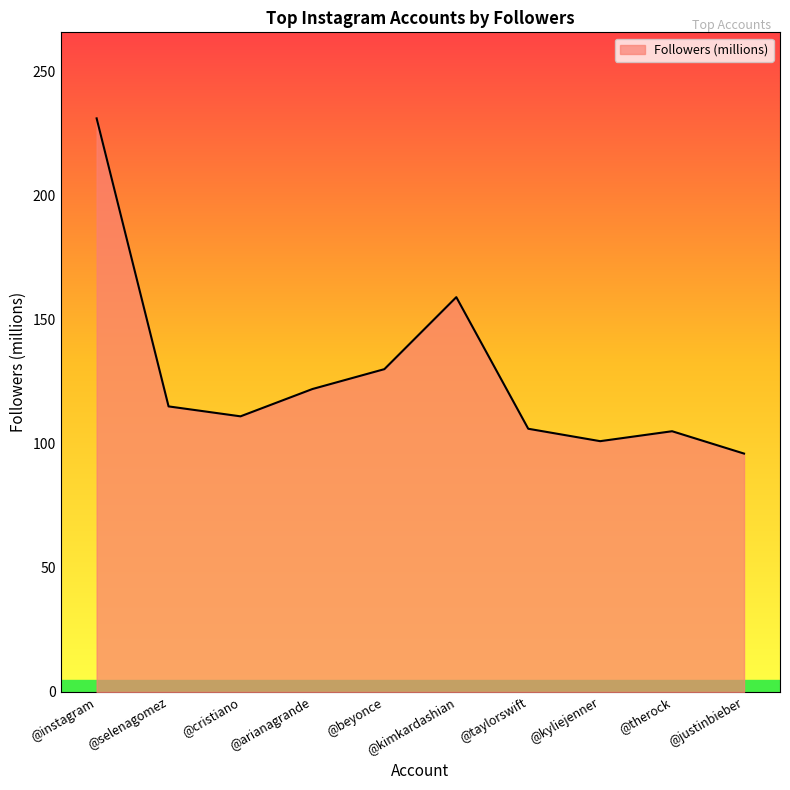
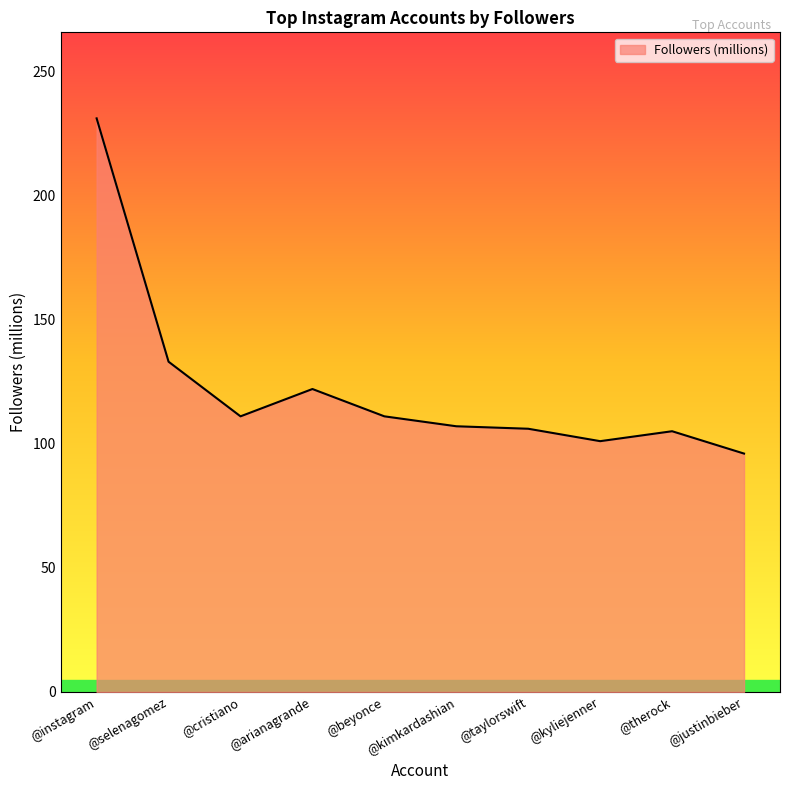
@selenagomez: 115 -> 133
@beyonce: 130 -> 111
@kimkardashian: 159 -> 107
